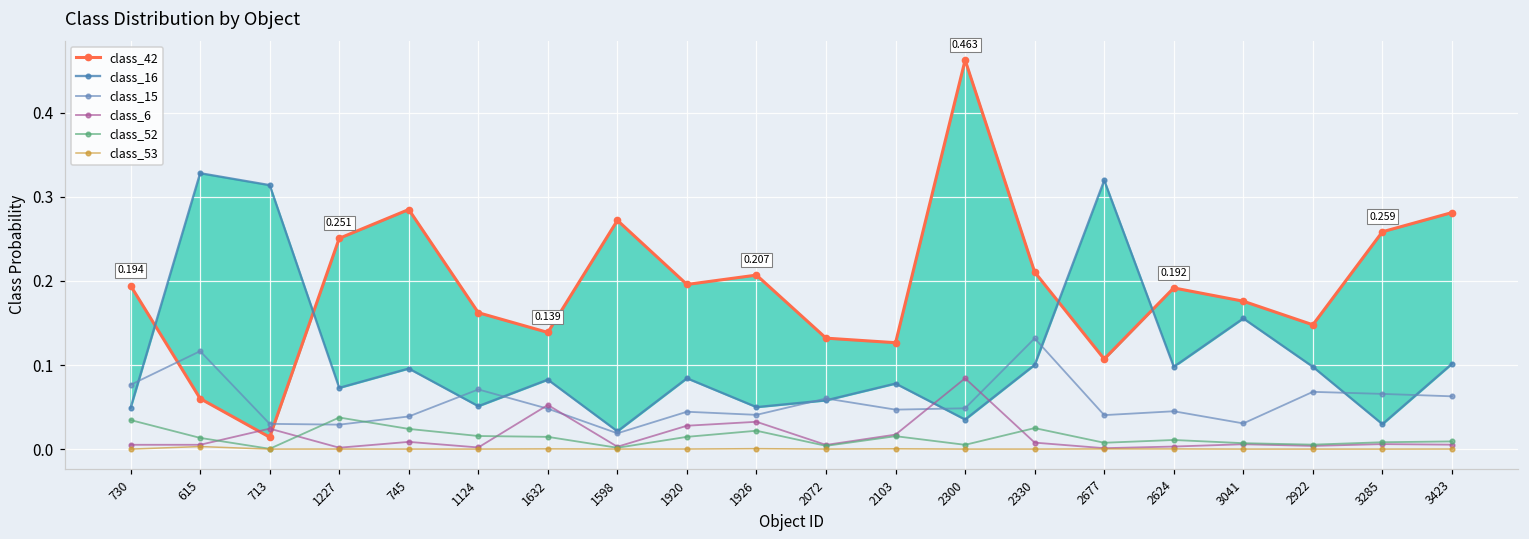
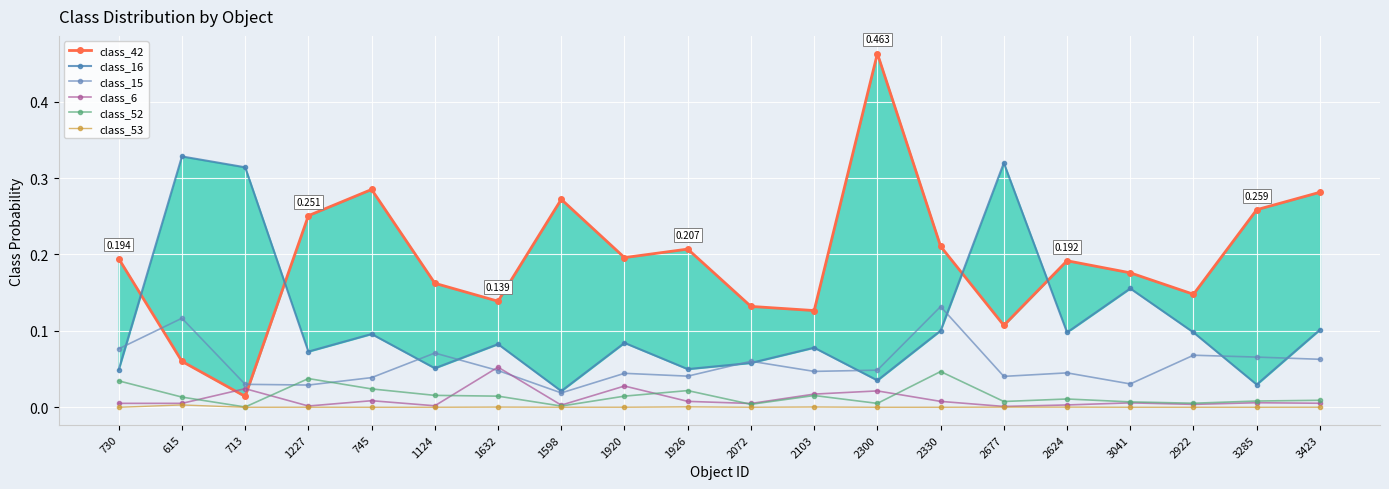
class_6, 1926: 0.03 -> 0.01
class_6, 2300: 0.08 -> 0.02
class_52, 2330: 0.03 -> 0.05
